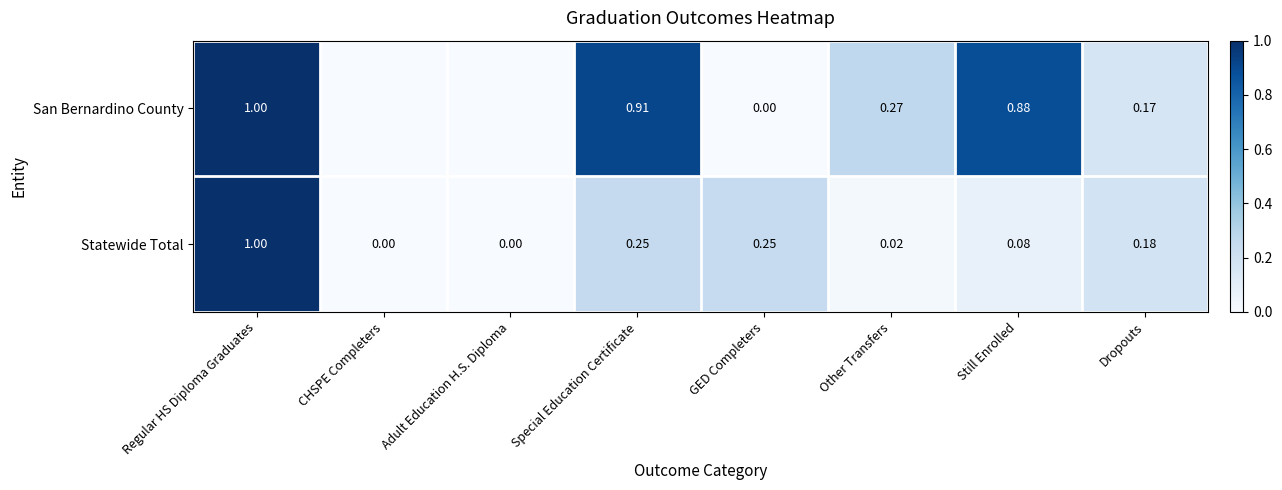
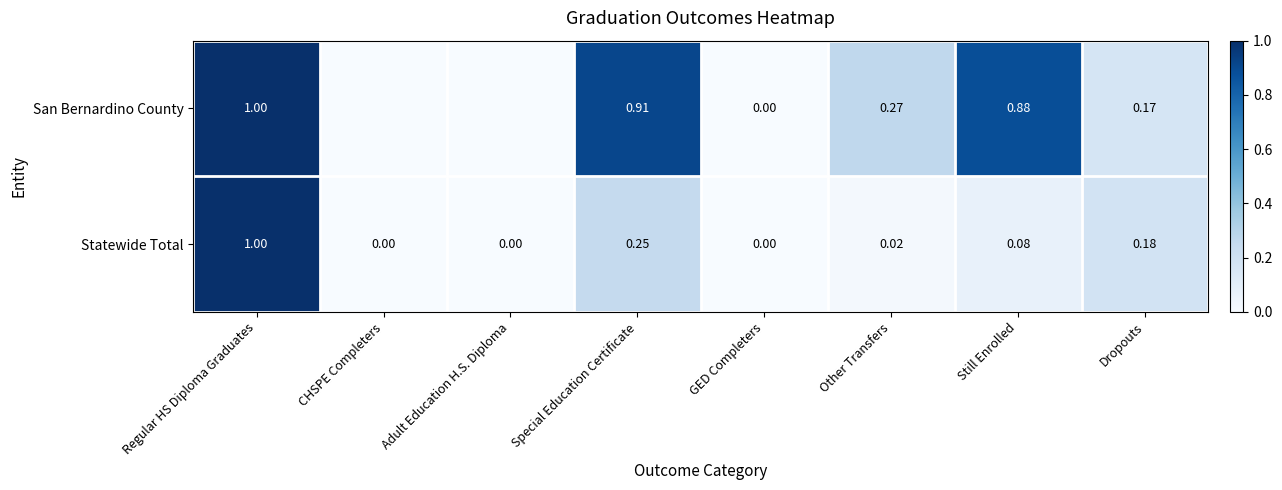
Statewide Total, GED Completers: 0.25 -> 0.00
